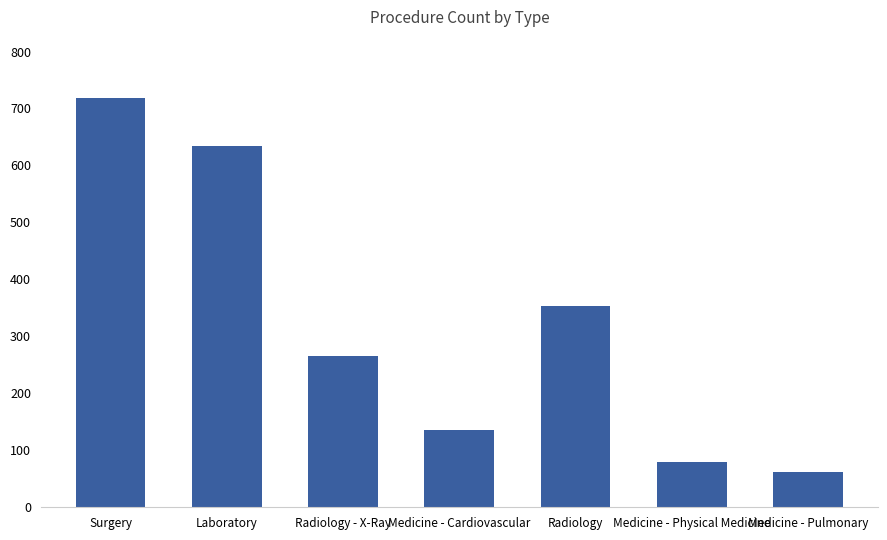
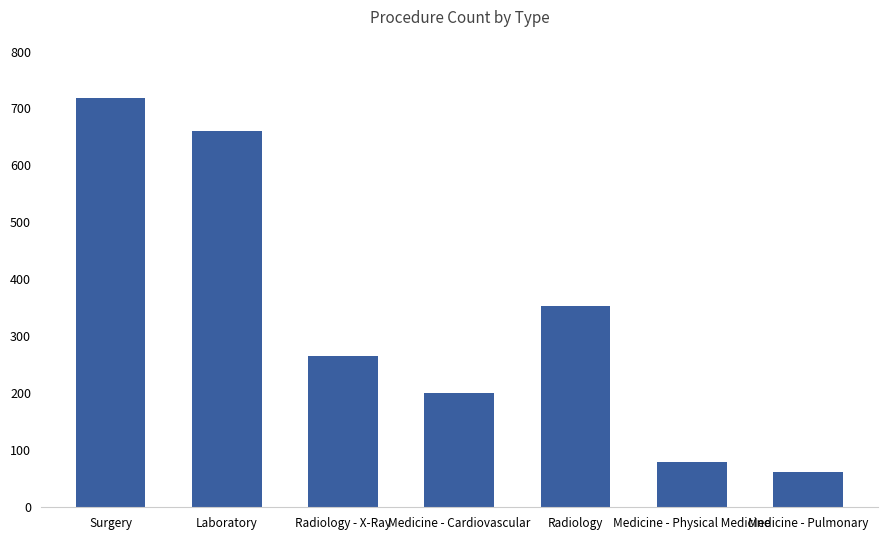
Laboratory: 640 -> 660
Medicine - Cardiovascular: 140 -> 200
